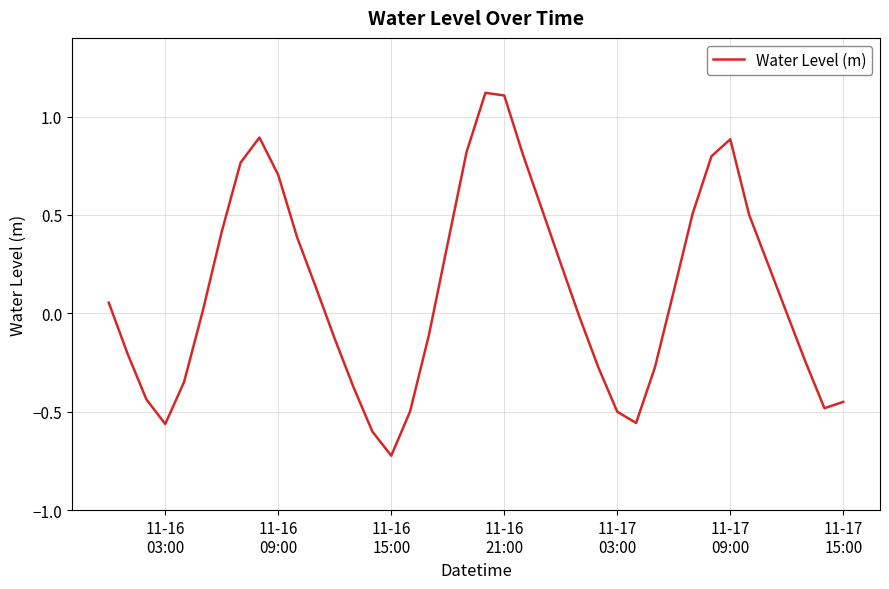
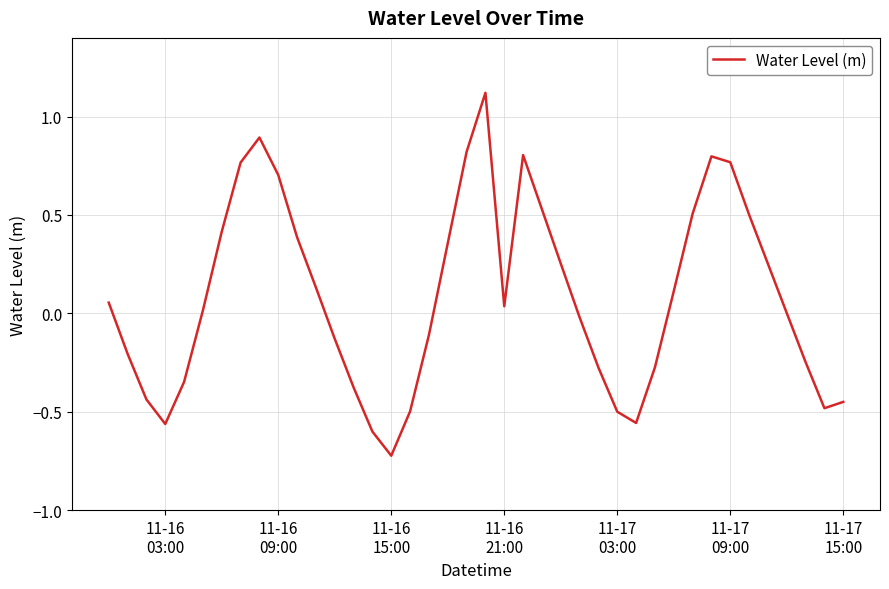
11-16 21:00: 1.11 -> 0.04
11-17 09:00: 0.88 -> 0.77
